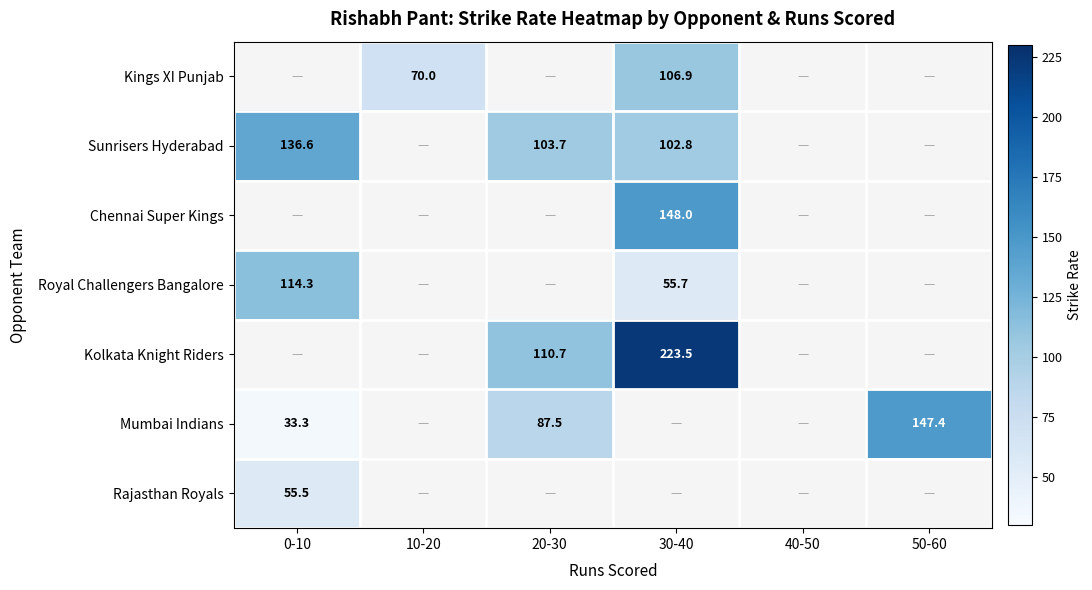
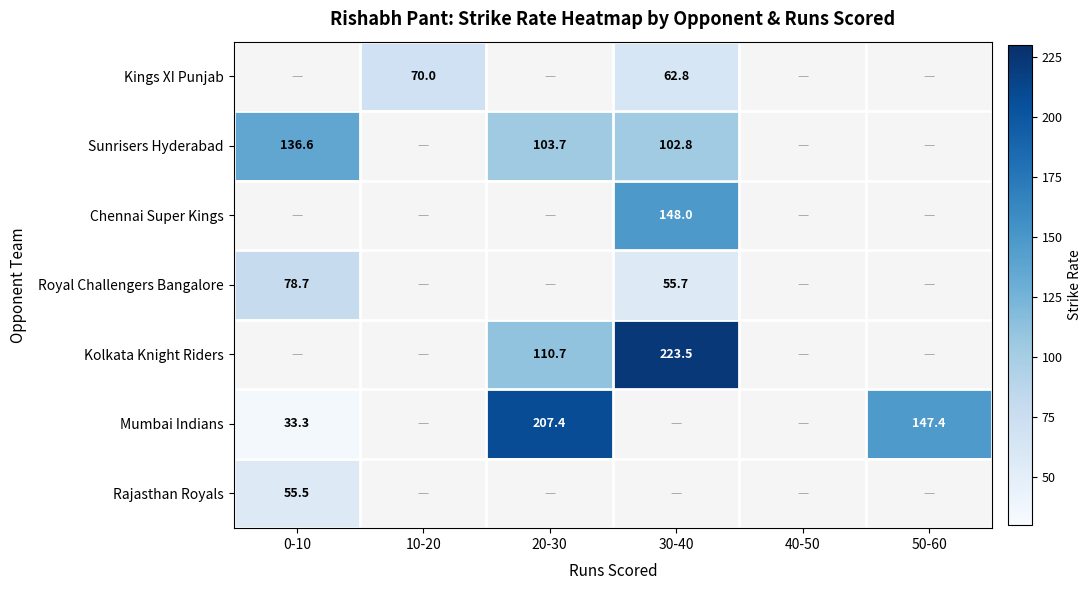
Kings XI Punjab, 30-40: 106.9 -> 62.8
Royal Challengers Bangalore, 0-10: 114.3 -> 78.7
Mumbai Indians, 20-30: 87.5 -> 207.4
